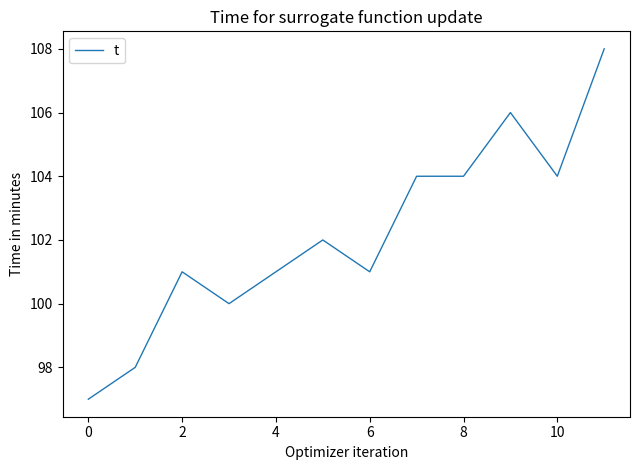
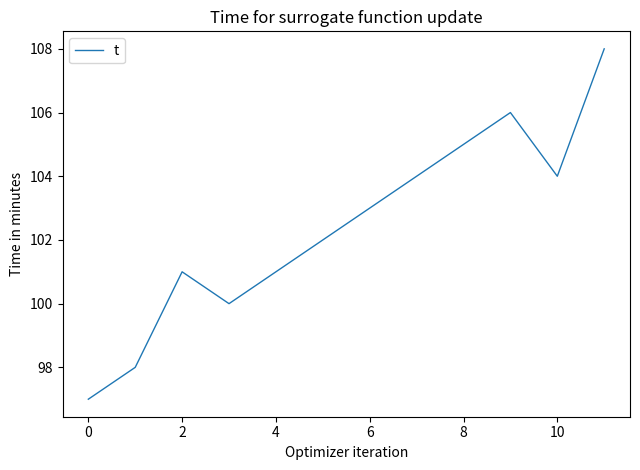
6: 101 -> 103
8: 104 -> 105
